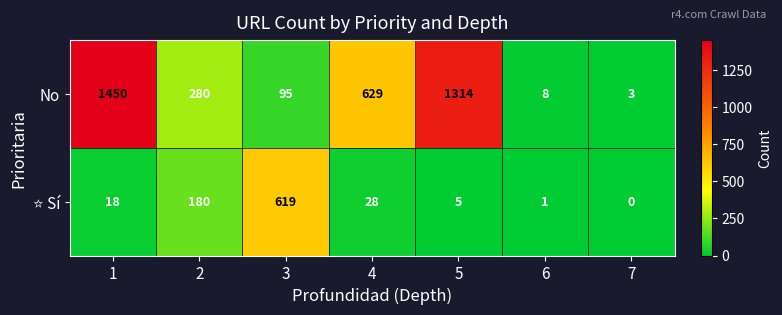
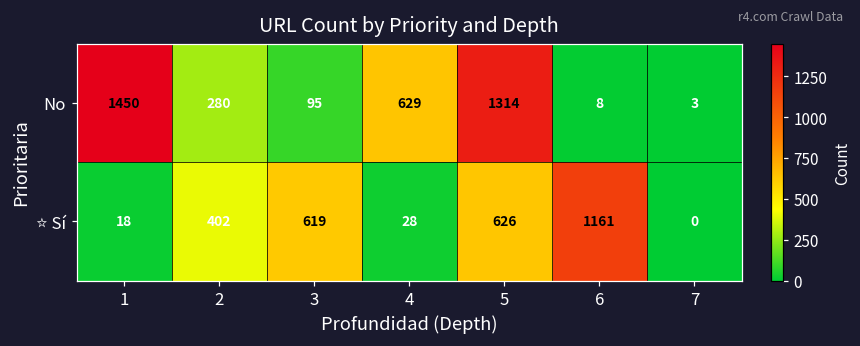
⭐ Sí, 2: 180 -> 402
⭐ Sí, 5: 5 -> 626
⭐ Sí, 6: 1 -> 1161
